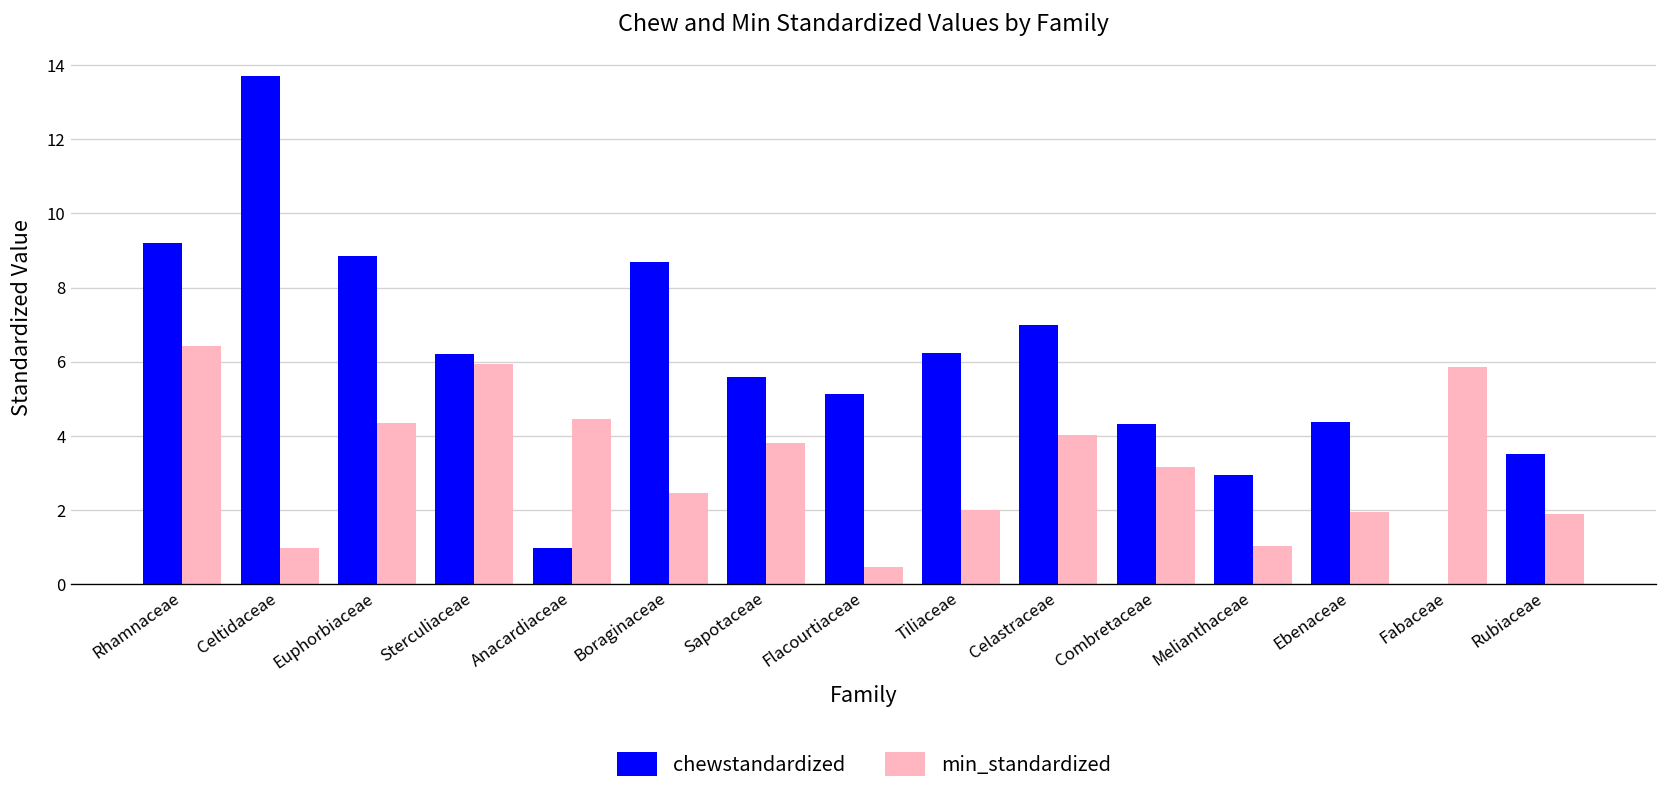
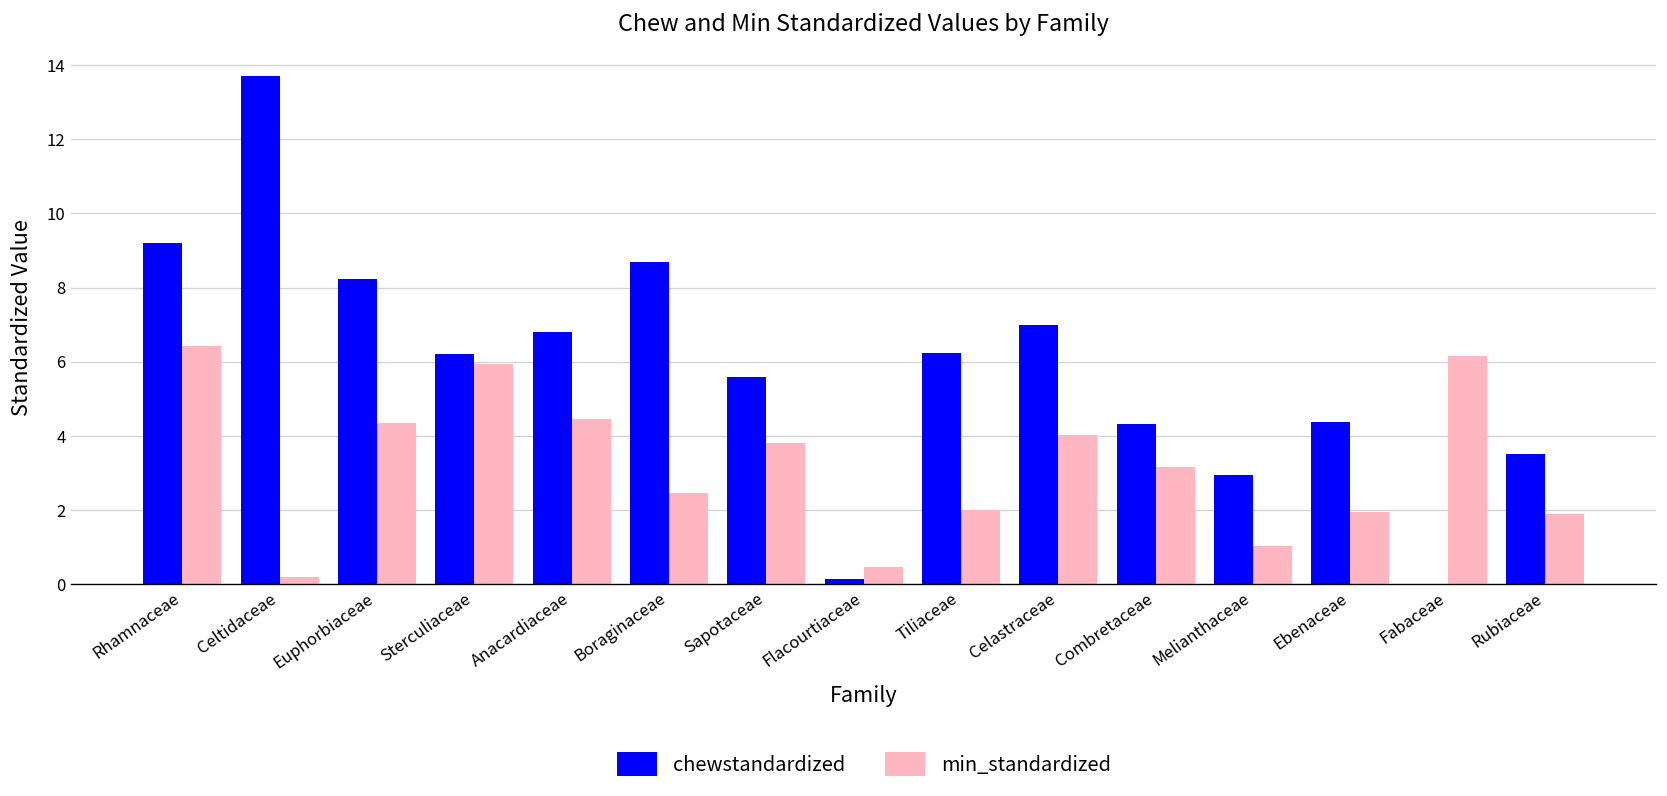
min_standardized, Celtidaceae: 1.0 -> 0.2
chewstandardized, Euphorbiaceae: 8.9 -> 8.2
chewstandardized, Anacardiaceae: 1.0 -> 6.8
chewstandardized, Flacourtiaceae: 5.1 -> 0.1
min_standardized, Fabaceae: 5.8 -> 6.2
